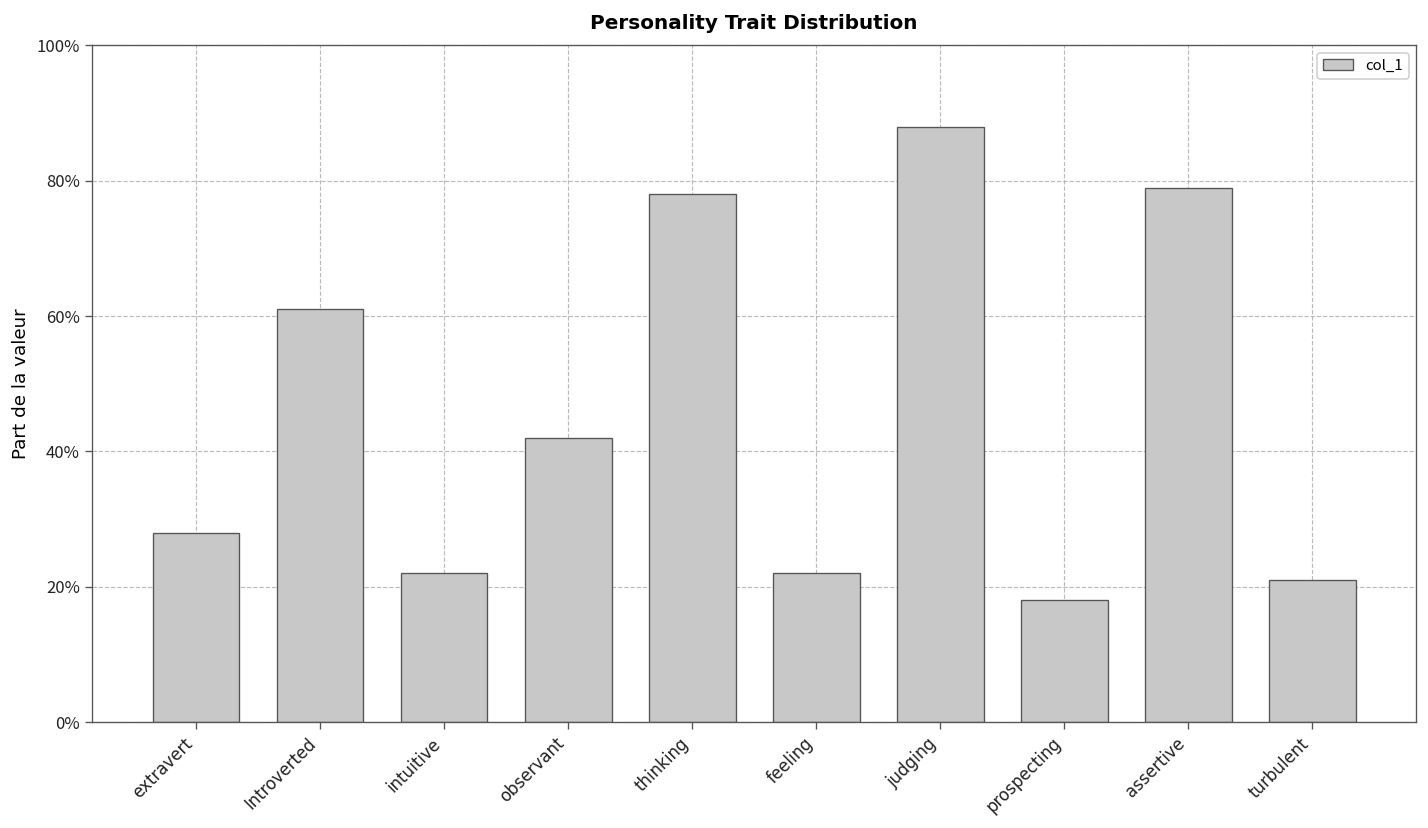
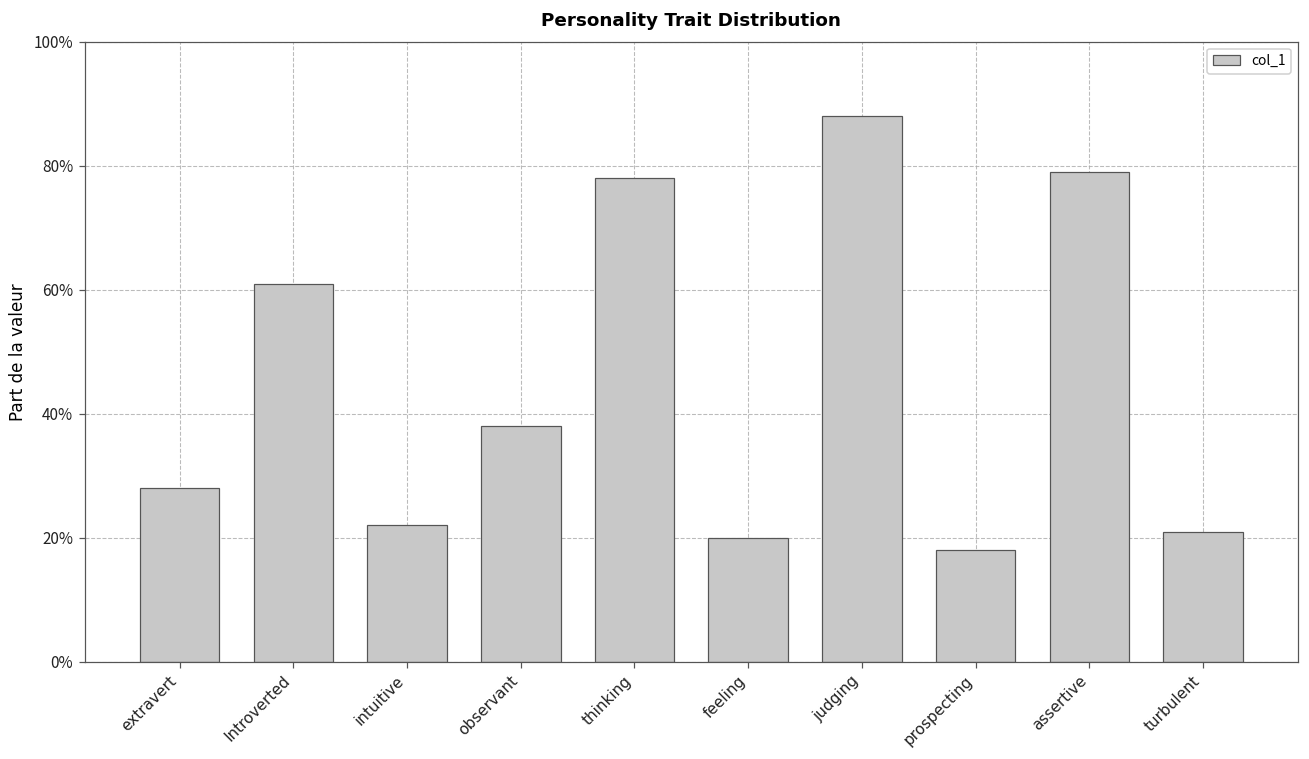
observant: 42% -> 38%
feeling: 22% -> 20%
